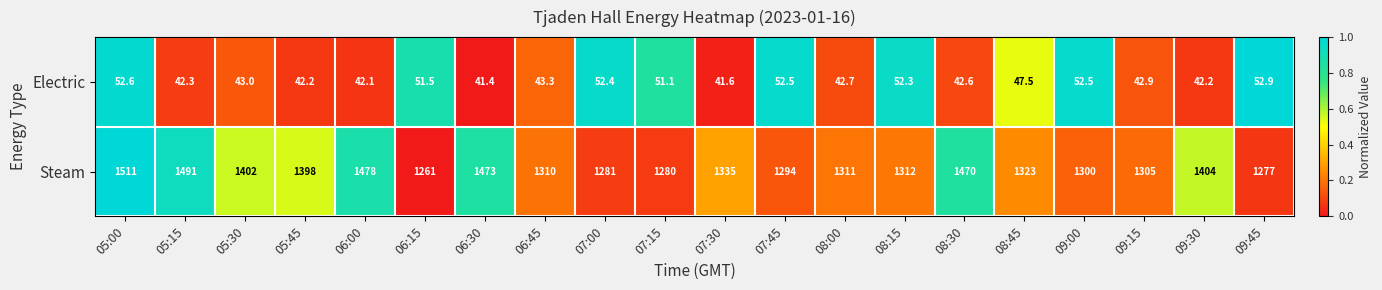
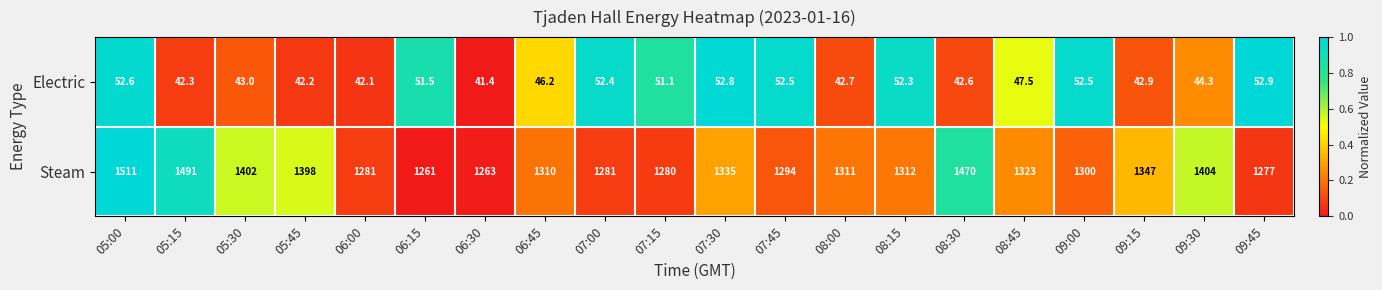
Electric, 06:45: 43.3 -> 46.2
Electric, 07:30: 41.6 -> 52.8
Electric, 09:30: 42.2 -> 44.3
Steam, 06:00: 1478 -> 1281
Steam, 06:30: 1473 -> 1263
Steam, 09:15: 1305 -> 1347
